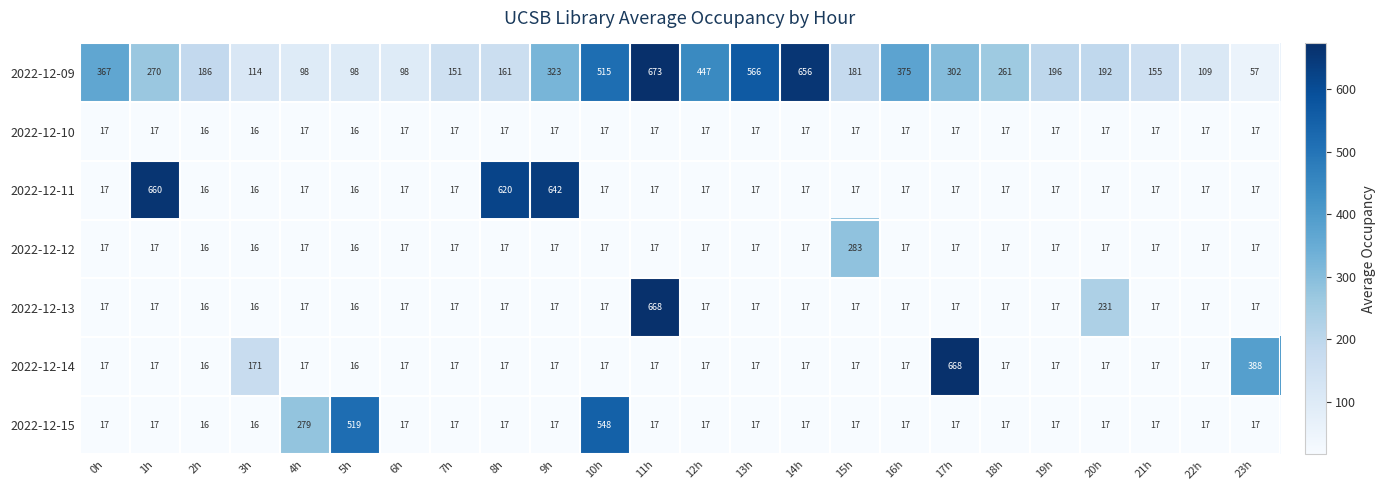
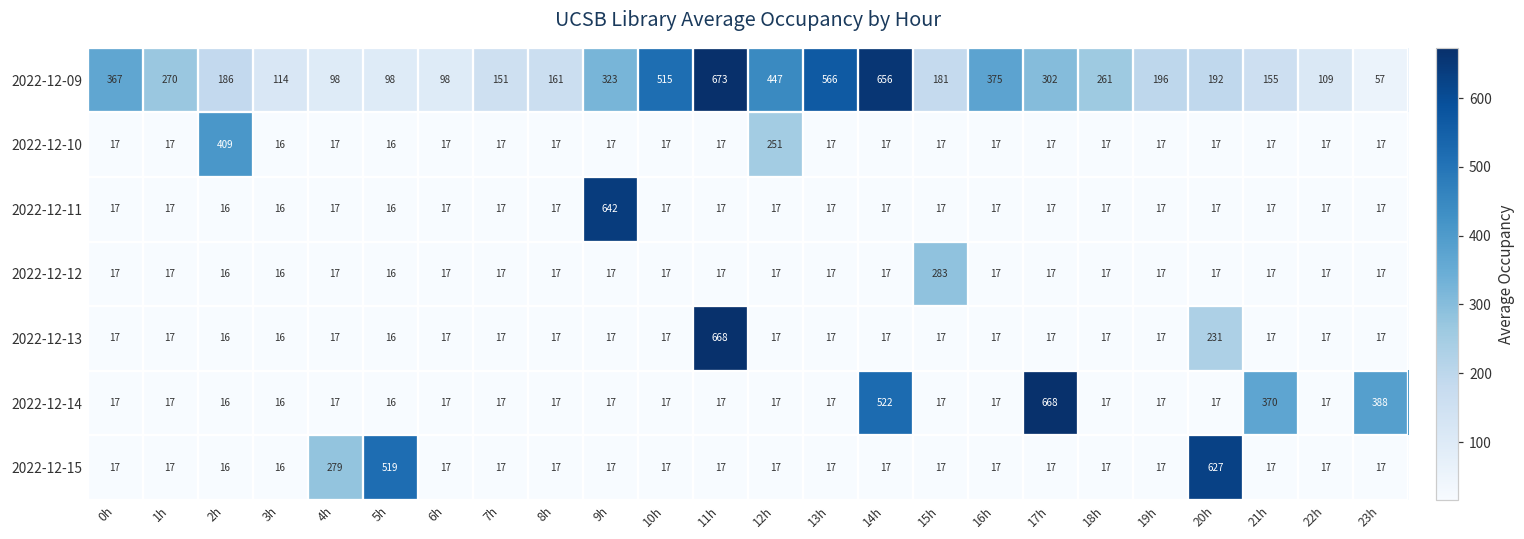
2022-12-10, 2h: 16 -> 409
2022-12-10, 12h: 17 -> 251
2022-12-11, 1h: 660 -> 17
2022-12-11, 8h: 620 -> 17
2022-12-14, 3h: 171 -> 16
2022-12-14, 14h: 17 -> 522
2022-12-14, 21h: 17 -> 370
2022-12-15, 10h: 548 -> 17
2022-12-15, 20h: 17 -> 627
